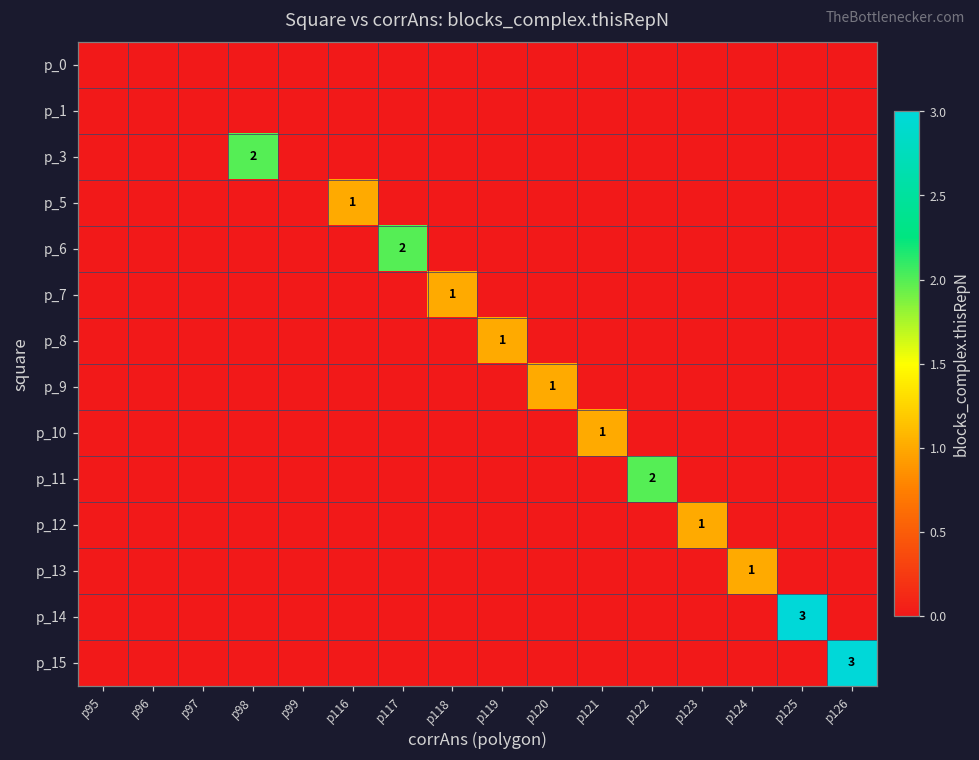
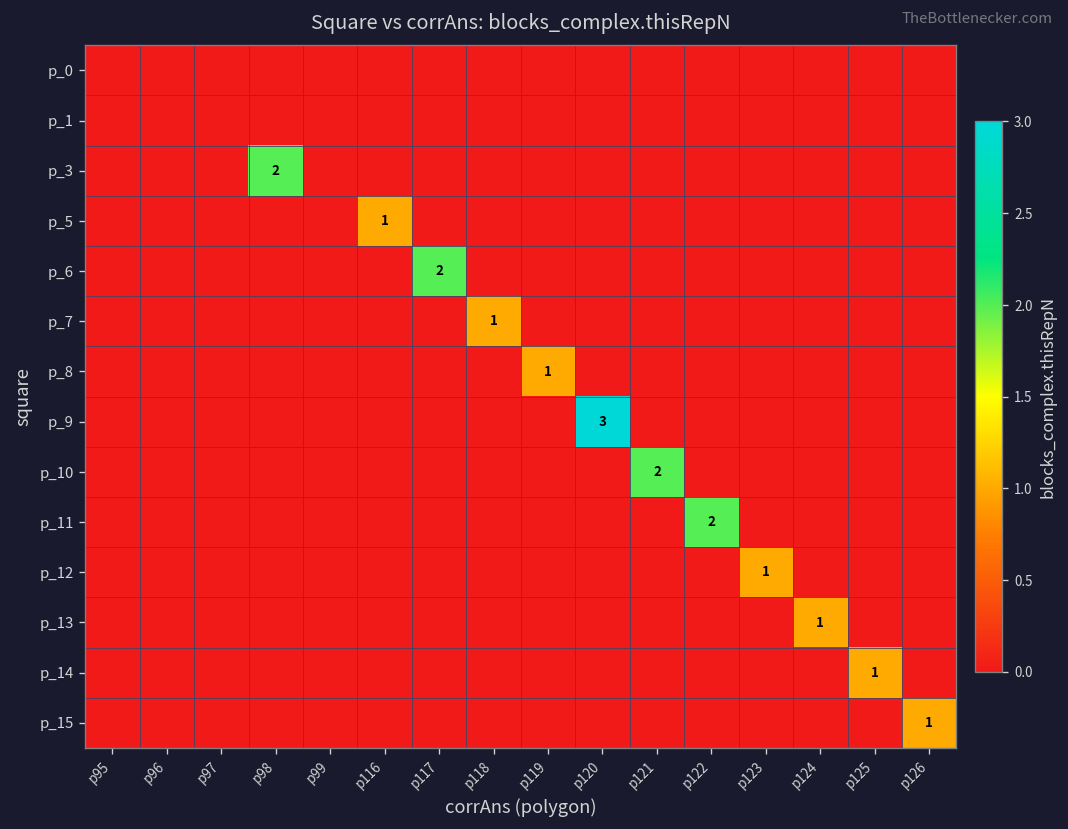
p_9, p120: 1 -> 3
p_10, p121: 1 -> 2
p_14, p125: 3 -> 1
p_15, p126: 3 -> 1
